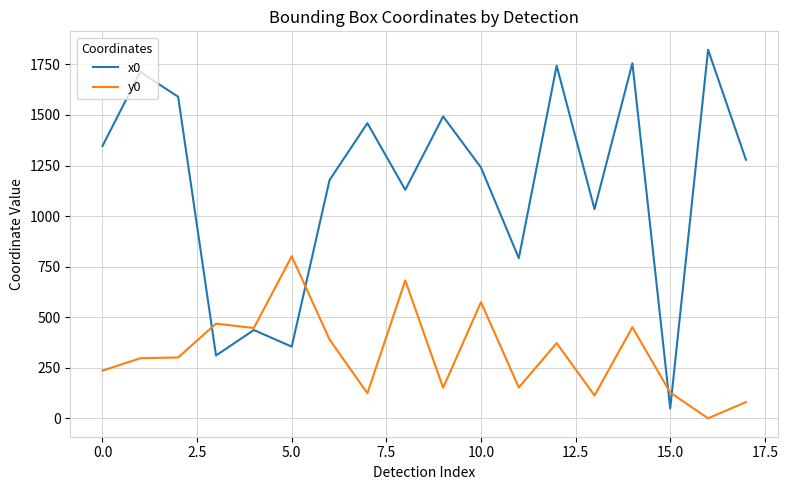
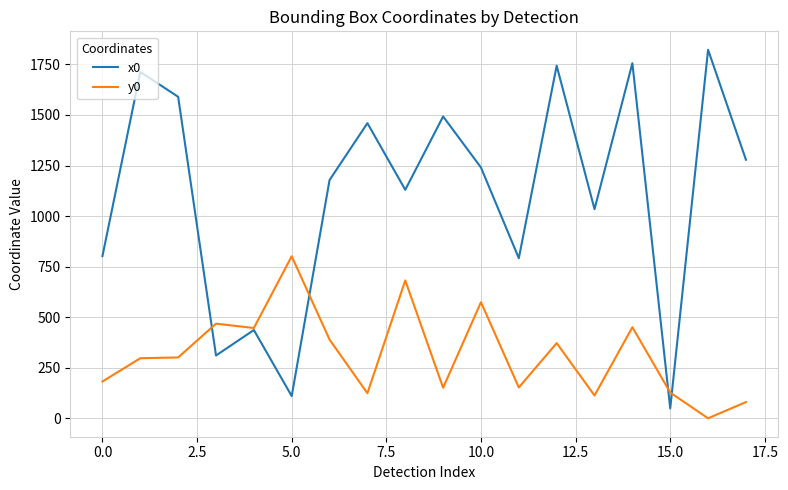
x0, 0.0: 1350 -> 800
y0, 0.0: 240 -> 180
x0, 5.0: 350 -> 110
